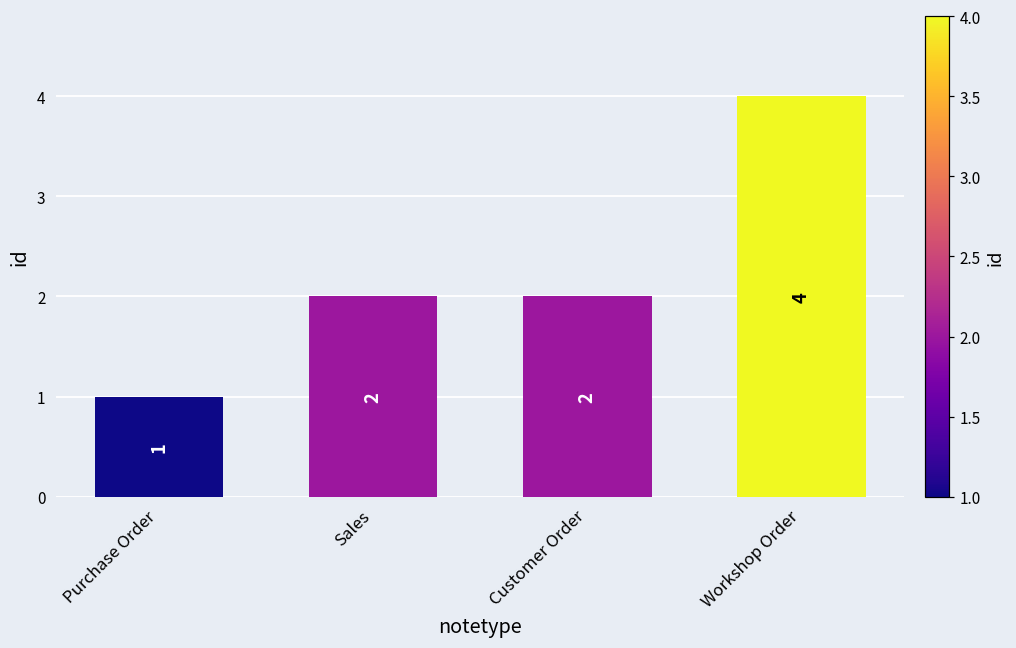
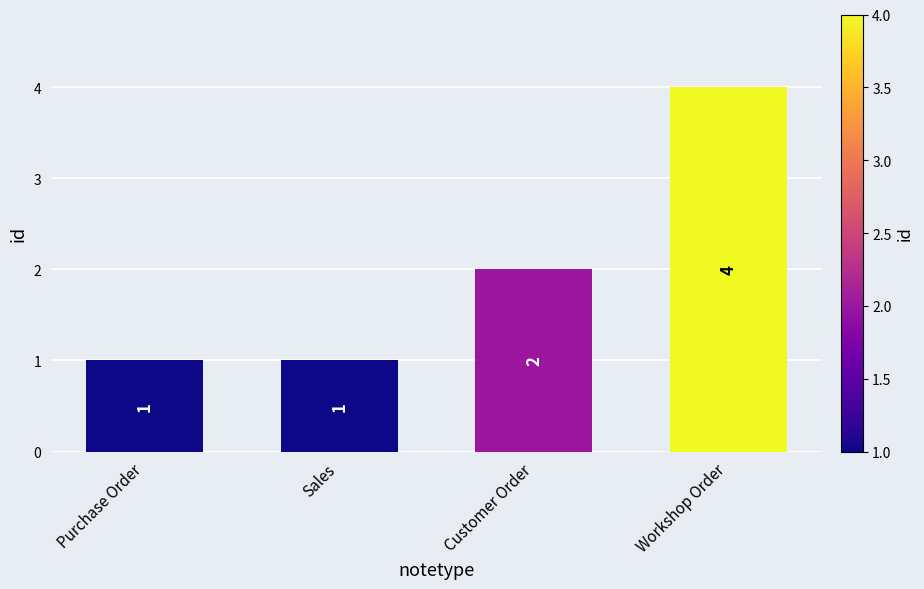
Sales: 2 -> 1
